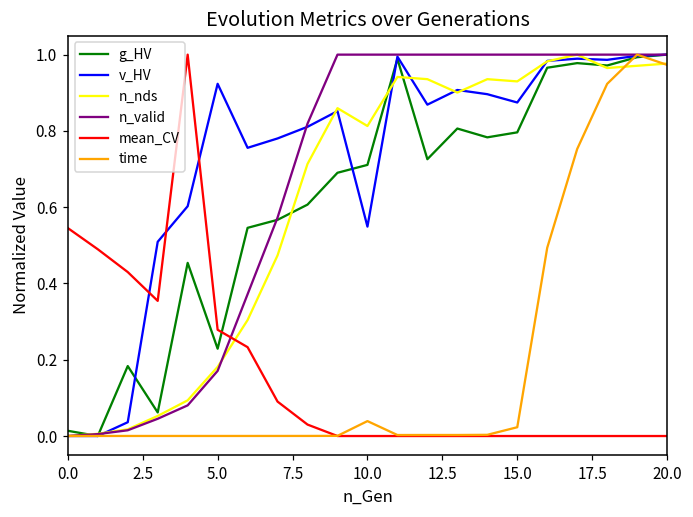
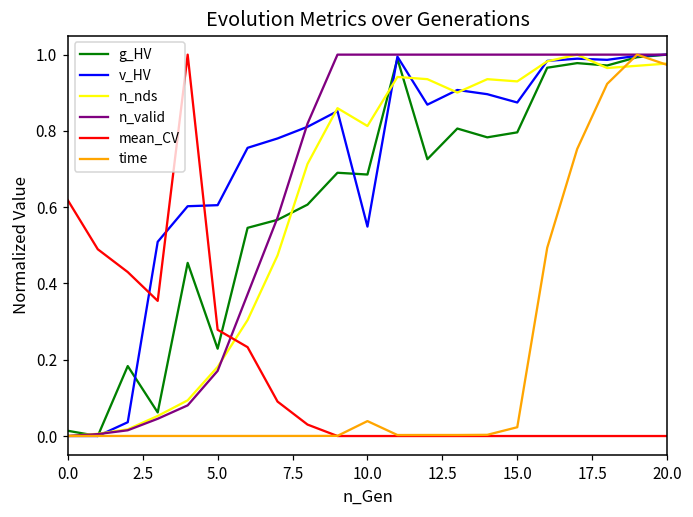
mean_CV, 0.0: 0.55 -> 0.62
v_HV, 5.0: 0.92 -> 0.61
g_HV, 10.0: 0.71 -> 0.69
